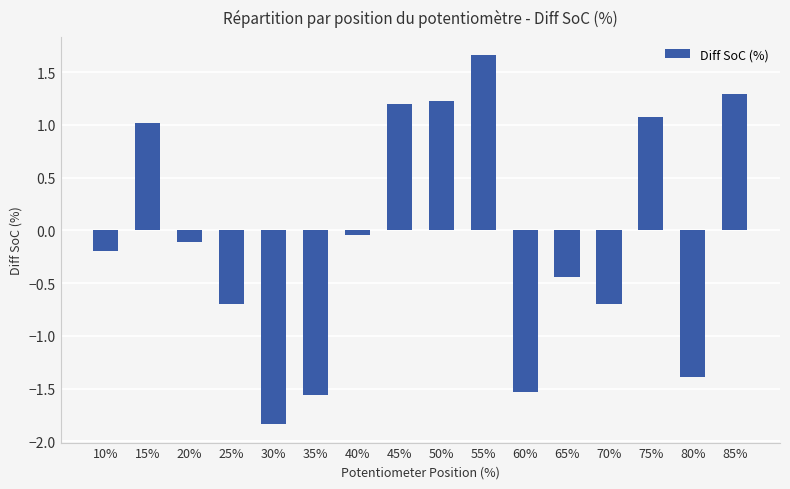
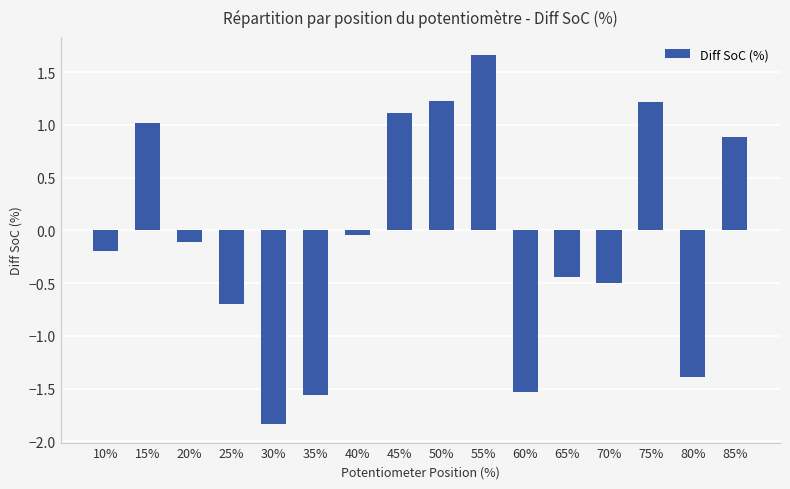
45%: 1.20 -> 1.11
70%: -0.7 -> -0.5
75%: 1.08 -> 1.22
85%: 1.29 -> 0.88
